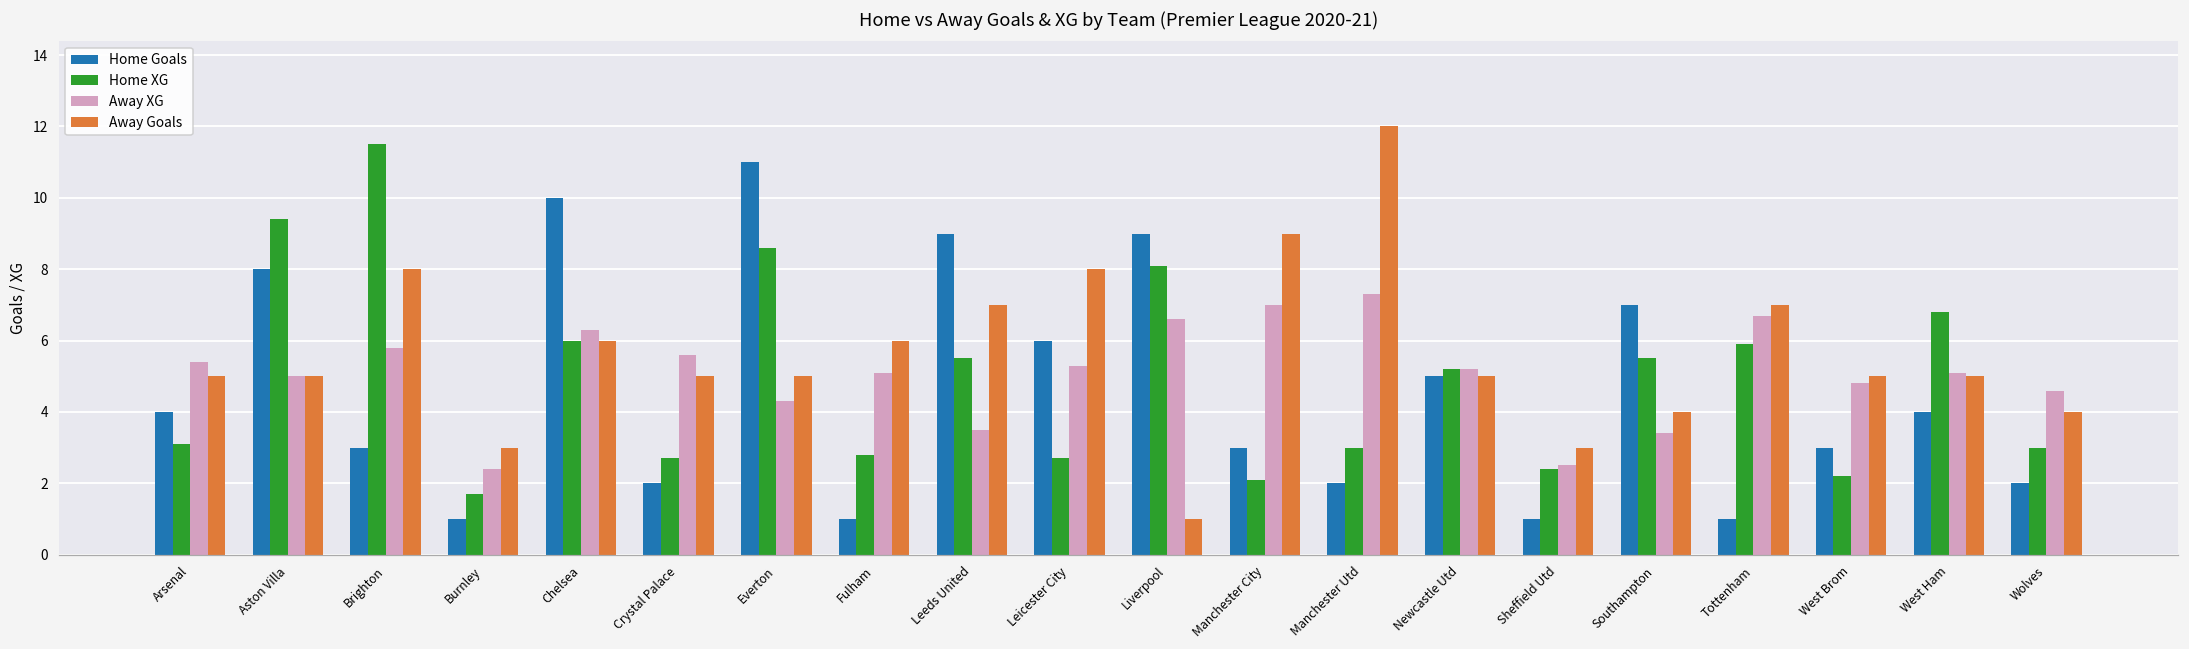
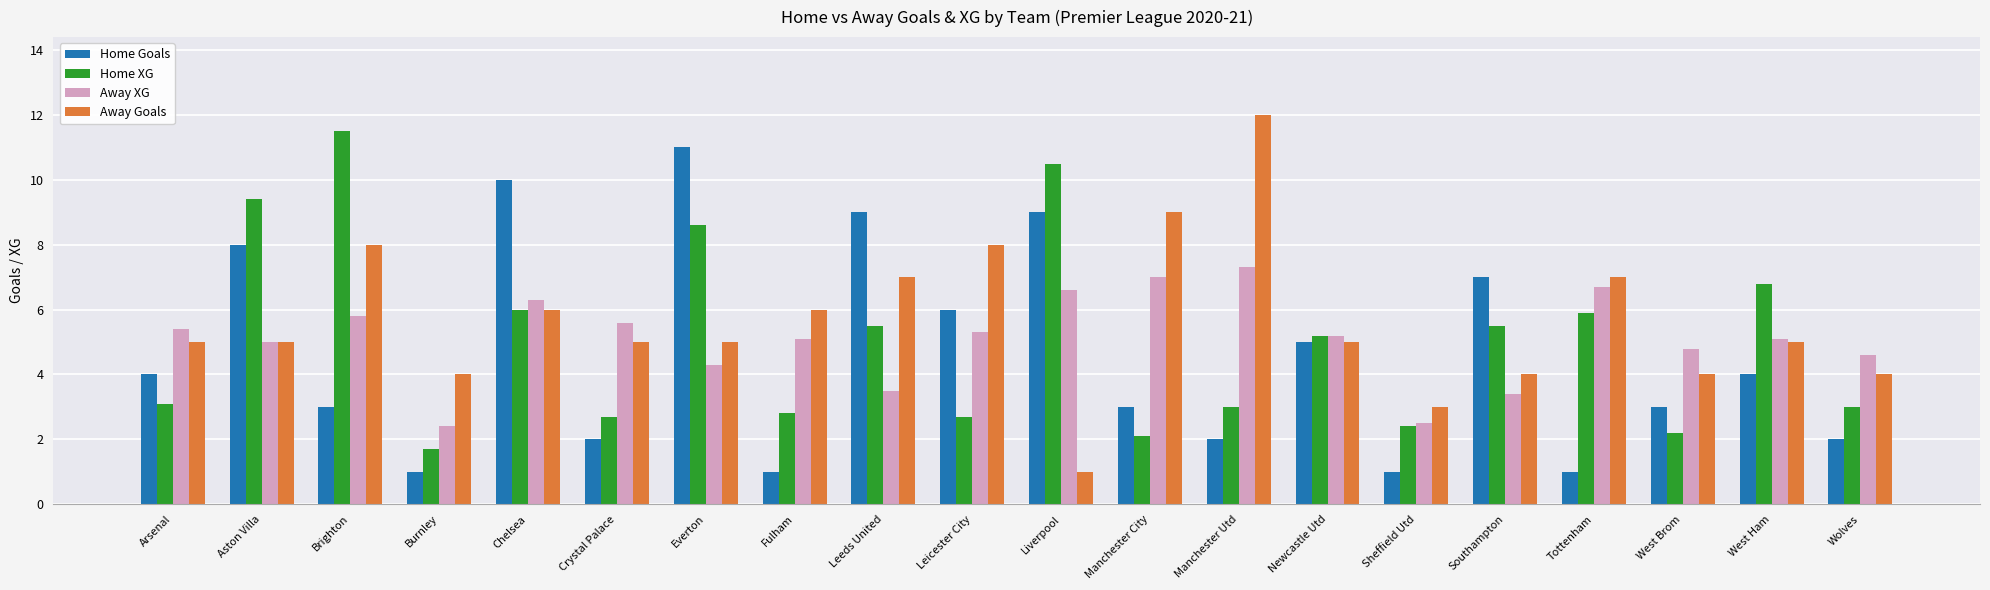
Away Goals, Burnley: 3 -> 4
Home XG, Liverpool: 8.1 -> 10.5
Away Goals, West Brom: 5 -> 4
